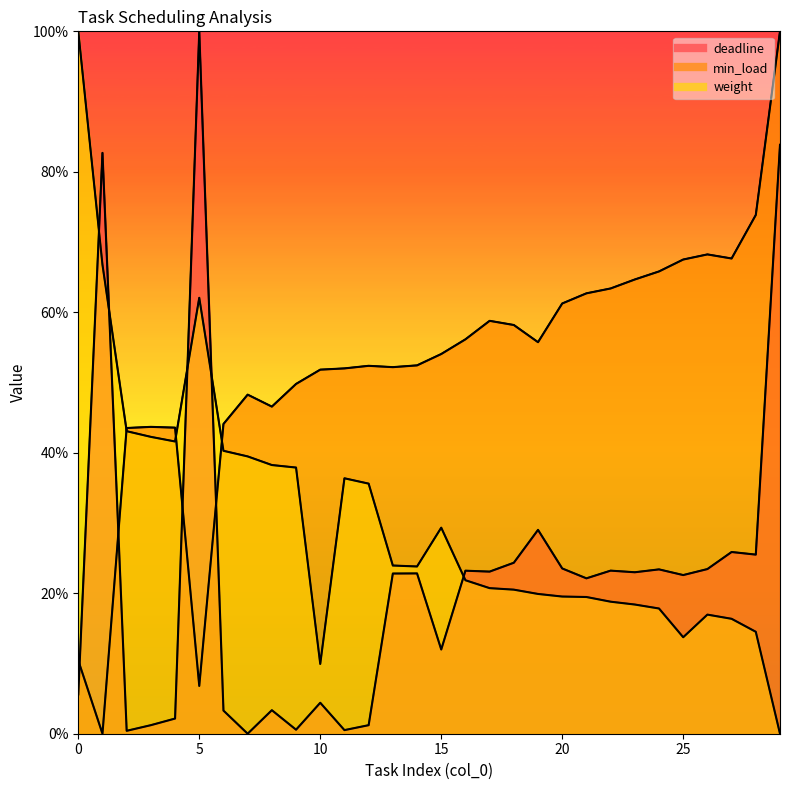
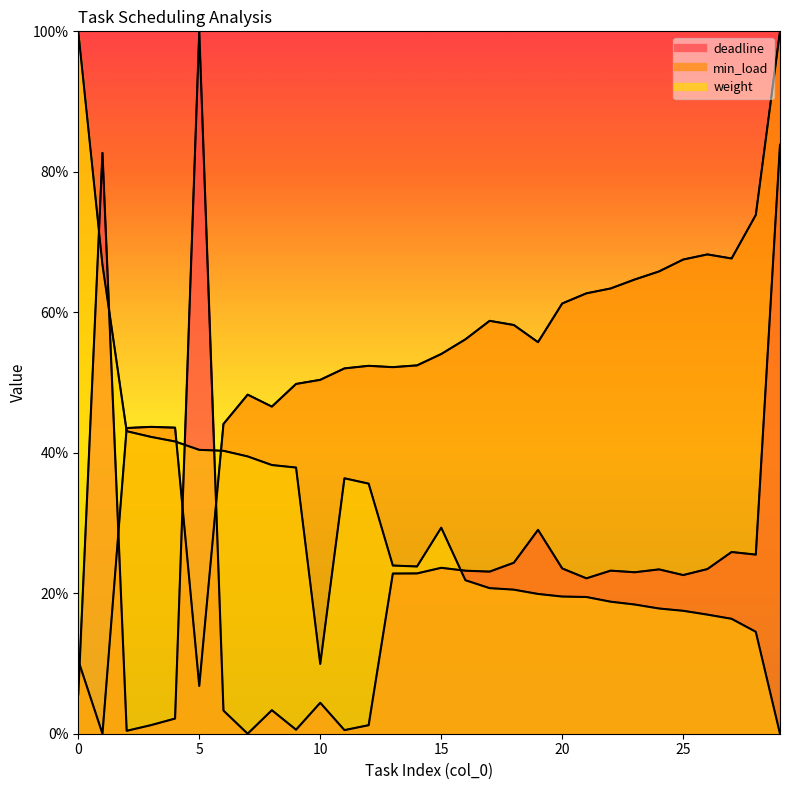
weight, 5: 62% -> 40%
min_load, 10: 52% -> 50%
deadline, 15: 12% -> 24%
weight, 25: 14% -> 18%
